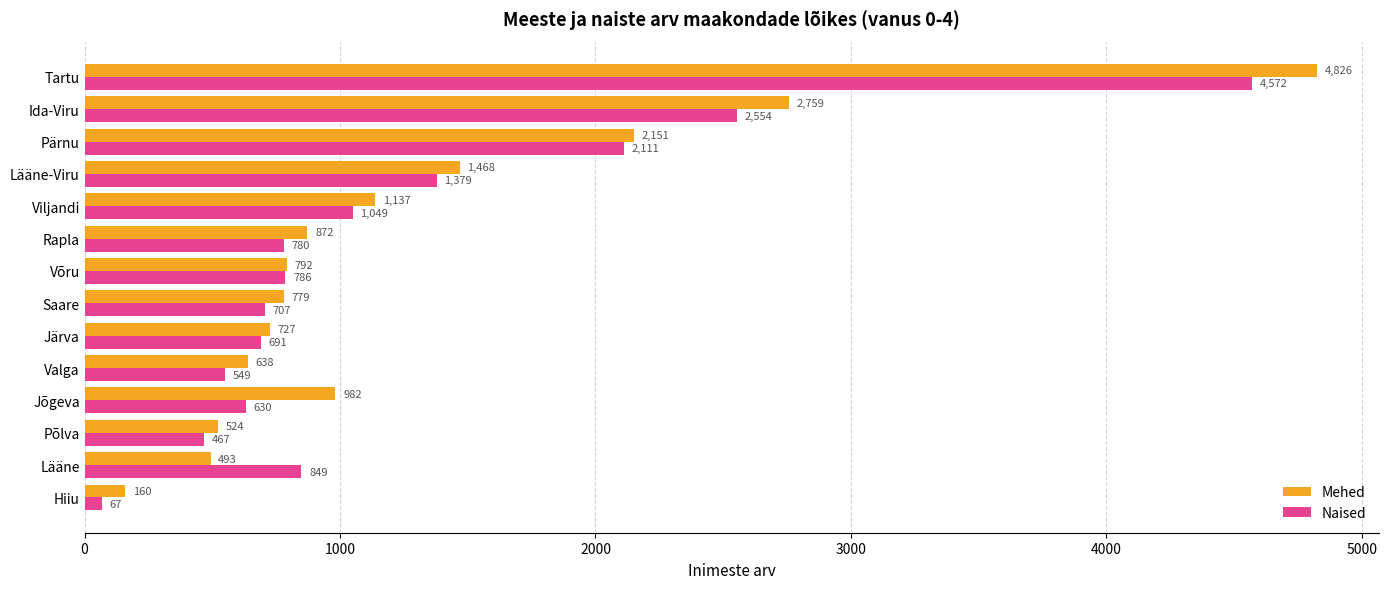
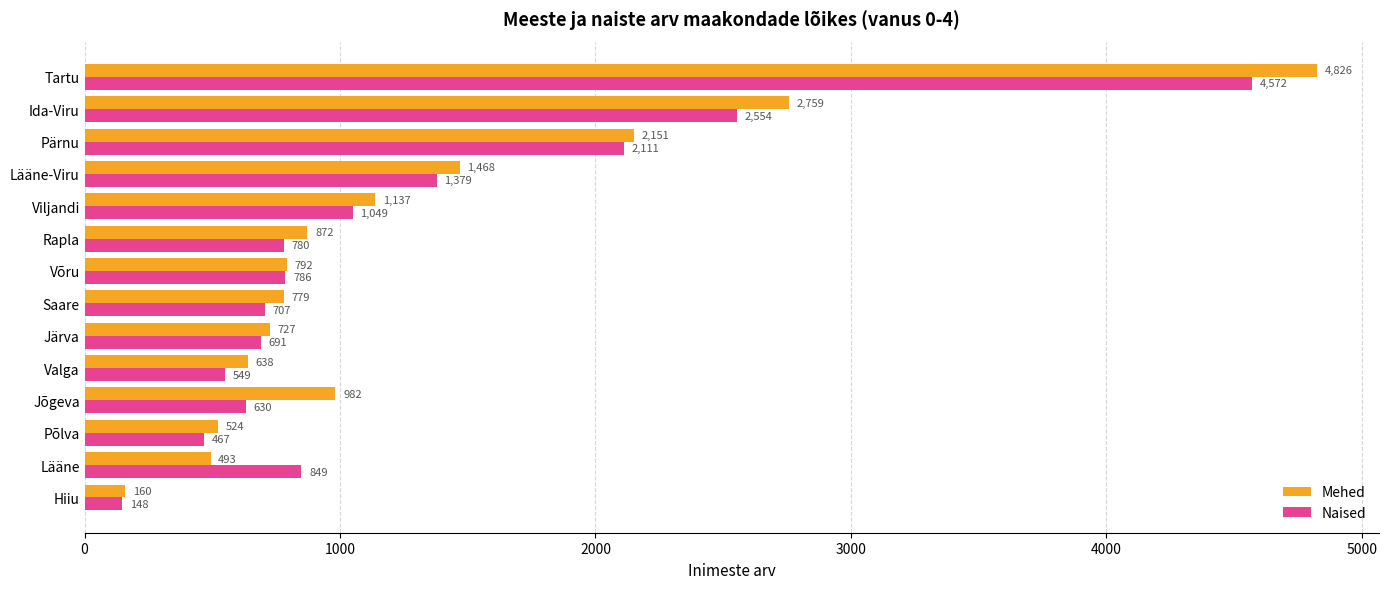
Naised, Hiiu: 67 -> 148
